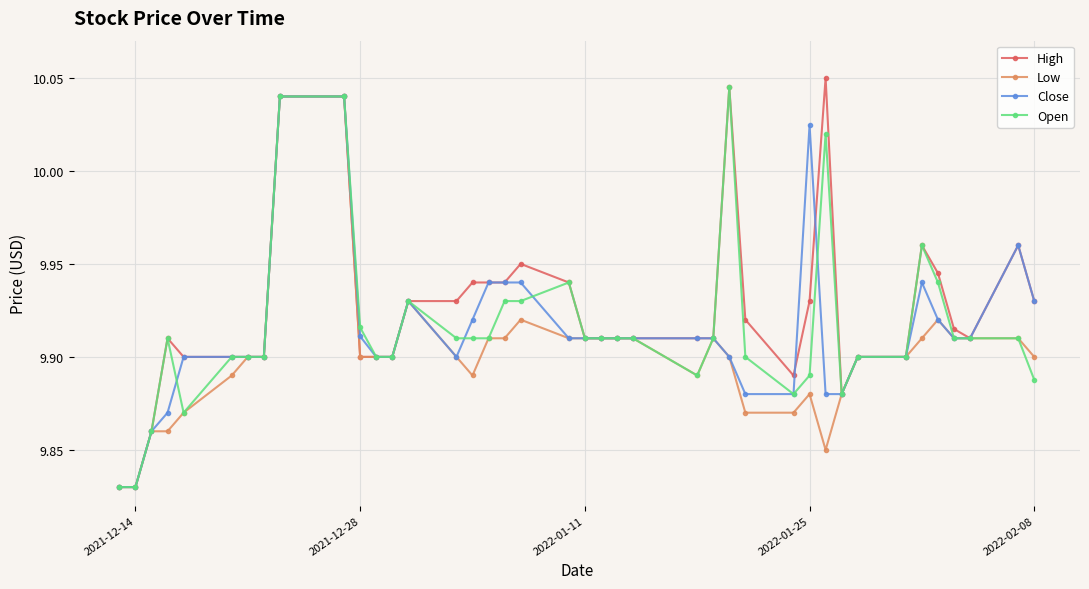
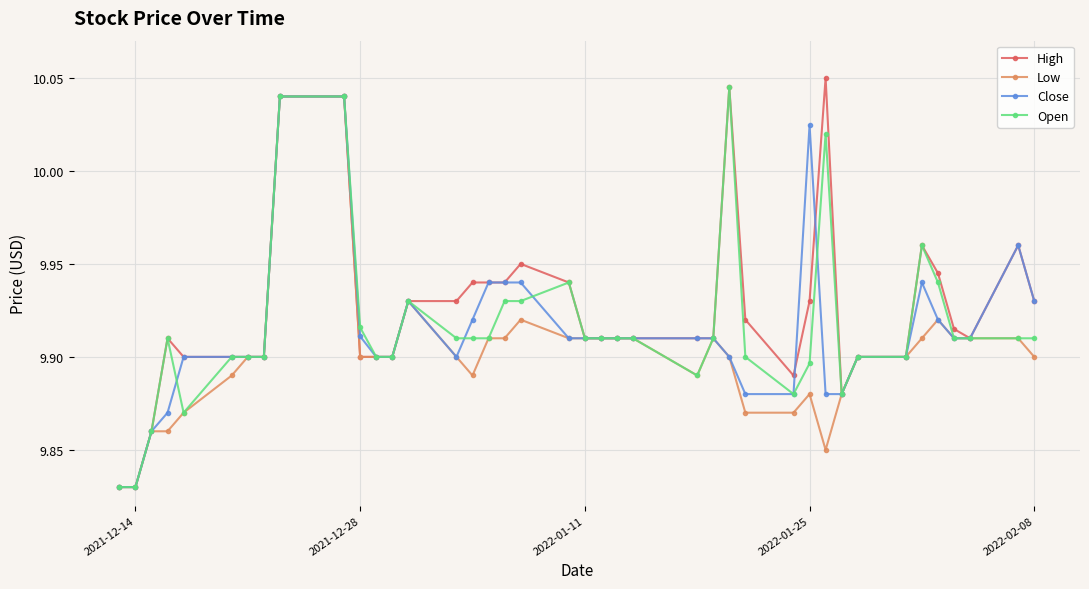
Open, 2022-01-25: 9.890 -> 9.896
Open, 2022-02-08: 9.888 -> 9.910
